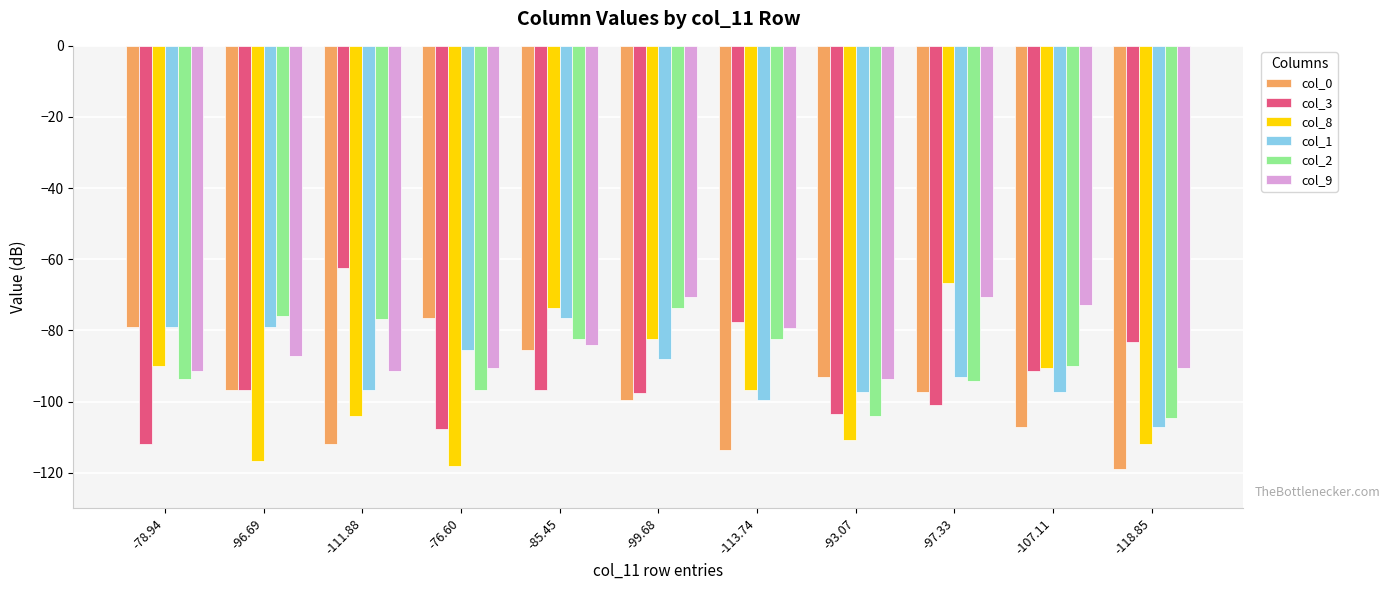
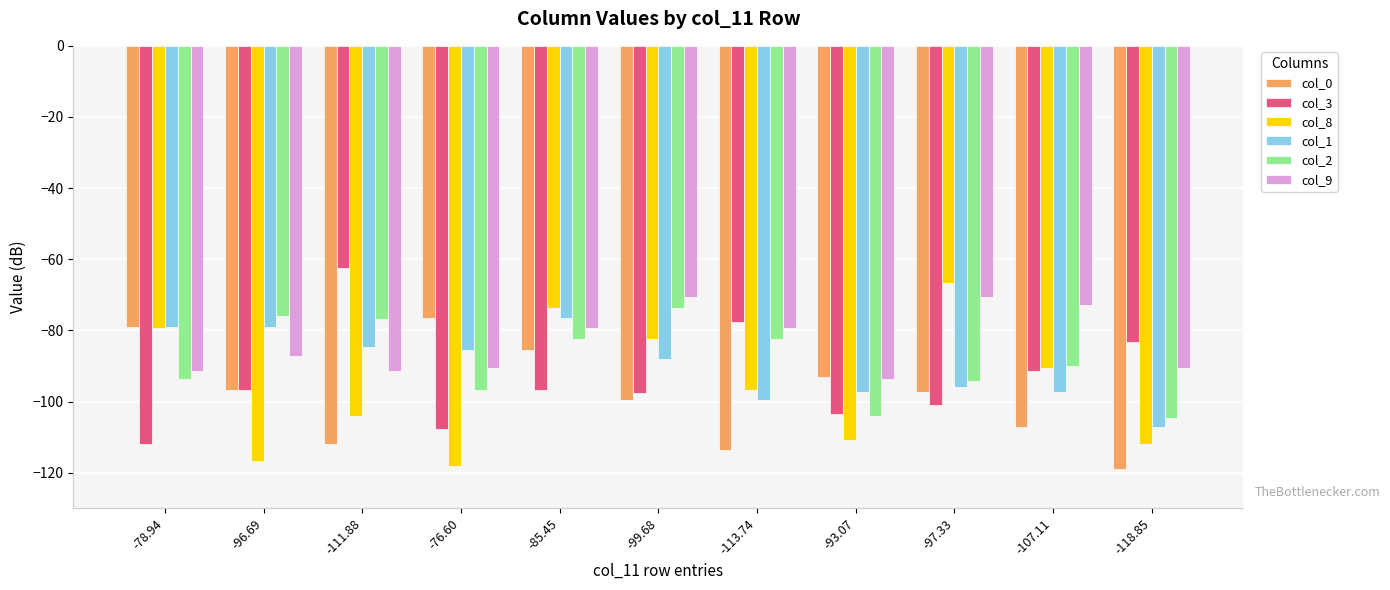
col_8, -78.94: -90 -> -79
col_1, -111.88: -97 -> -85
col_9, -85.45: -84 -> -79
col_1, -97.33: -93 -> -96
